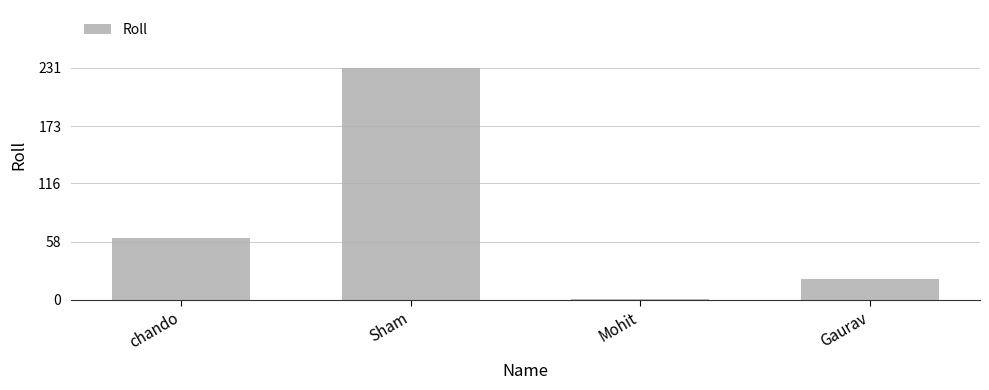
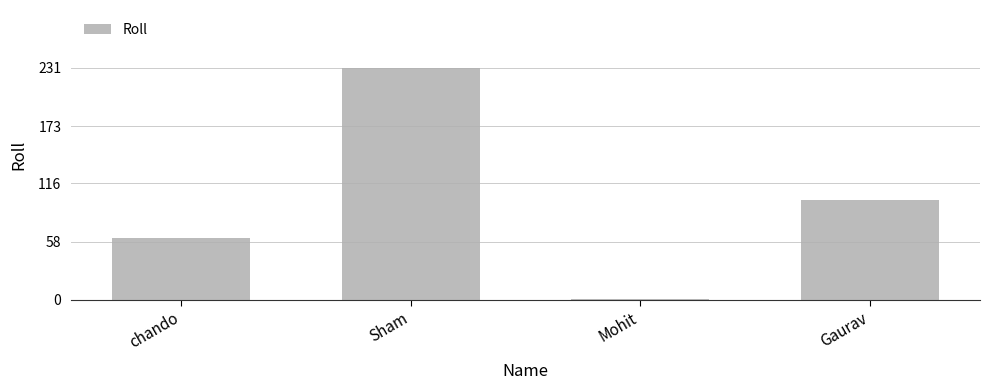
Gaurav: 21 -> 100
